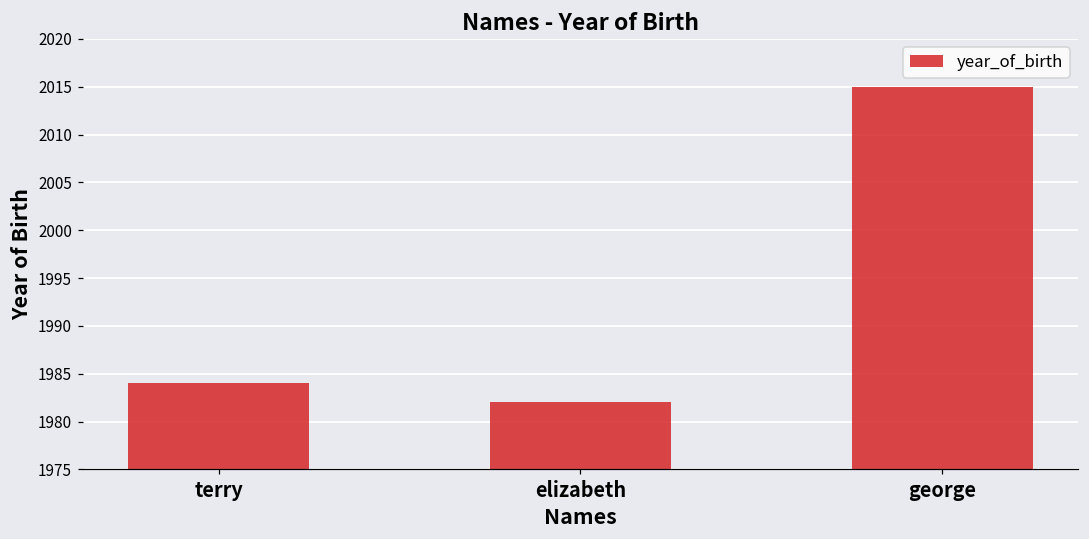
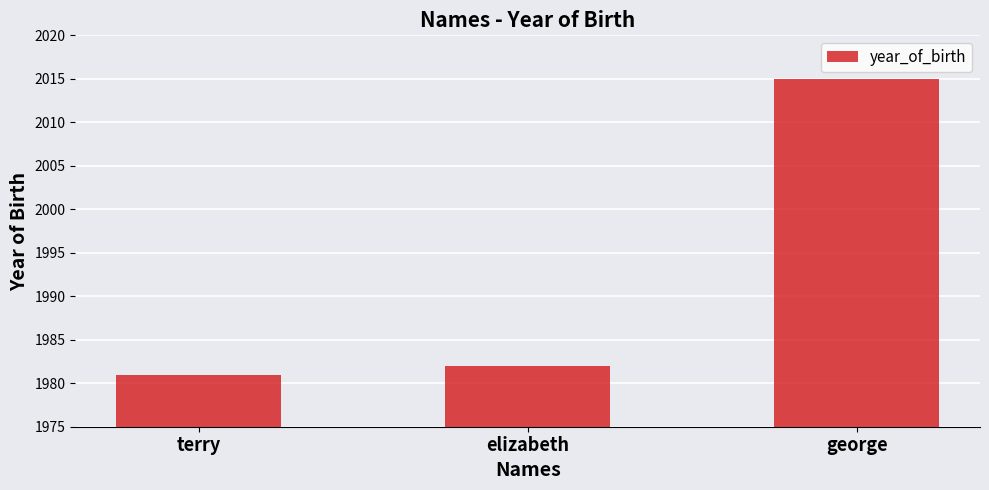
terry: 1984 -> 1981
